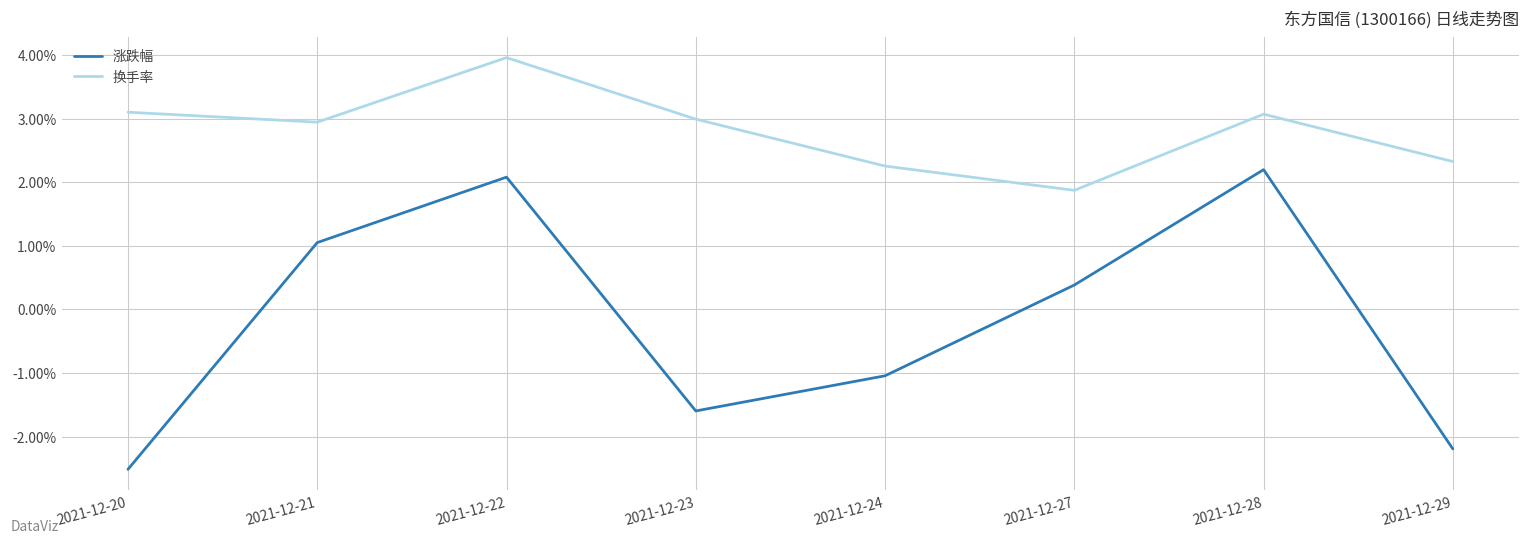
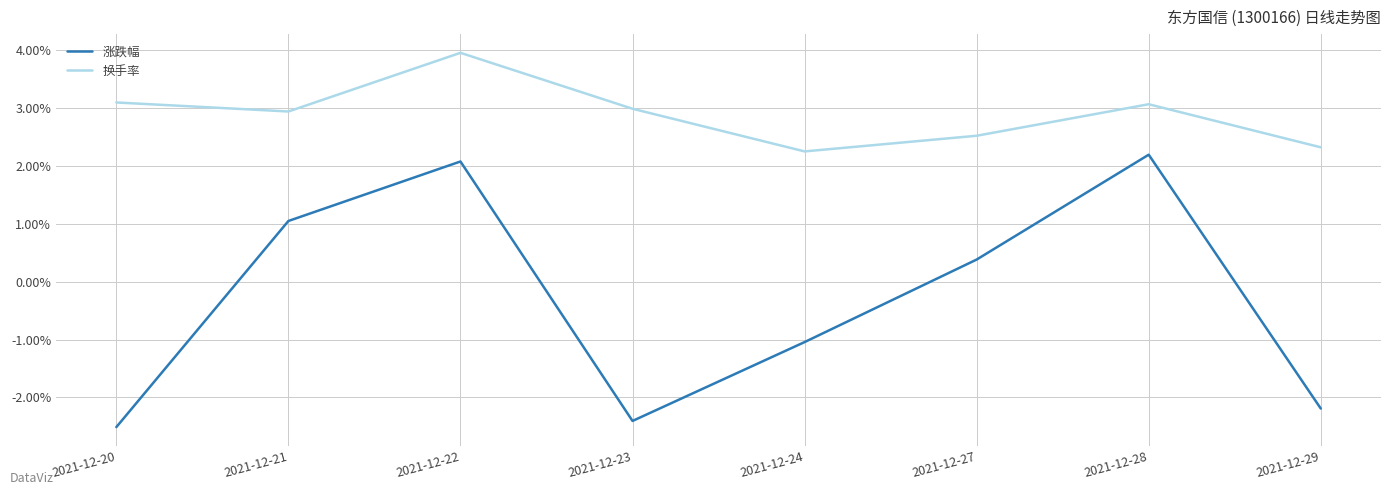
涨跌幅, 2021-12-23: -1.6% -> -2.4%
换手率, 2021-12-27: 1.9% -> 2.5%
